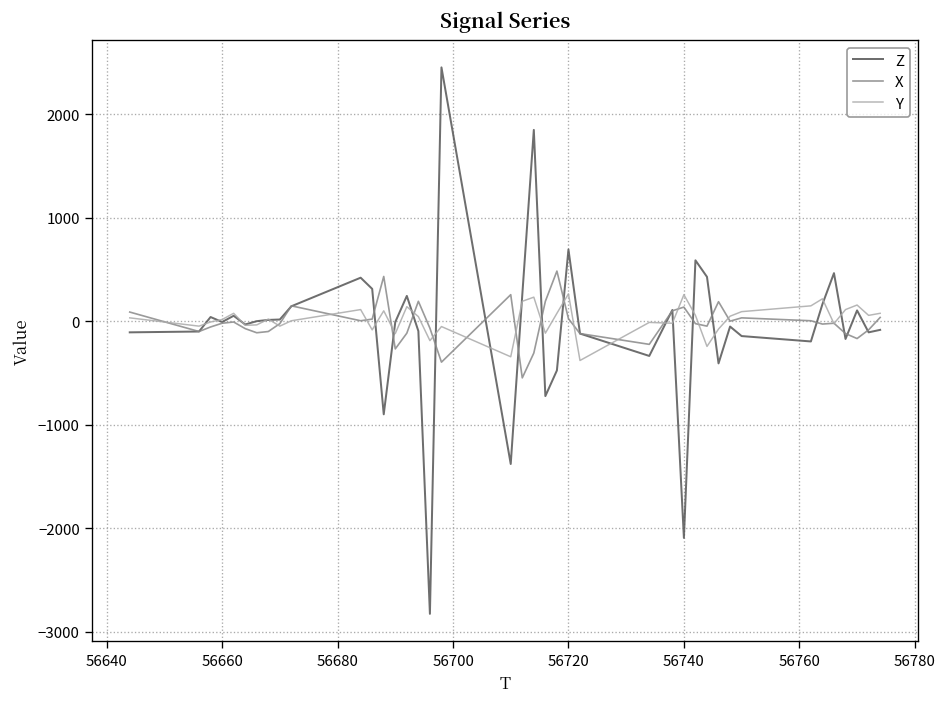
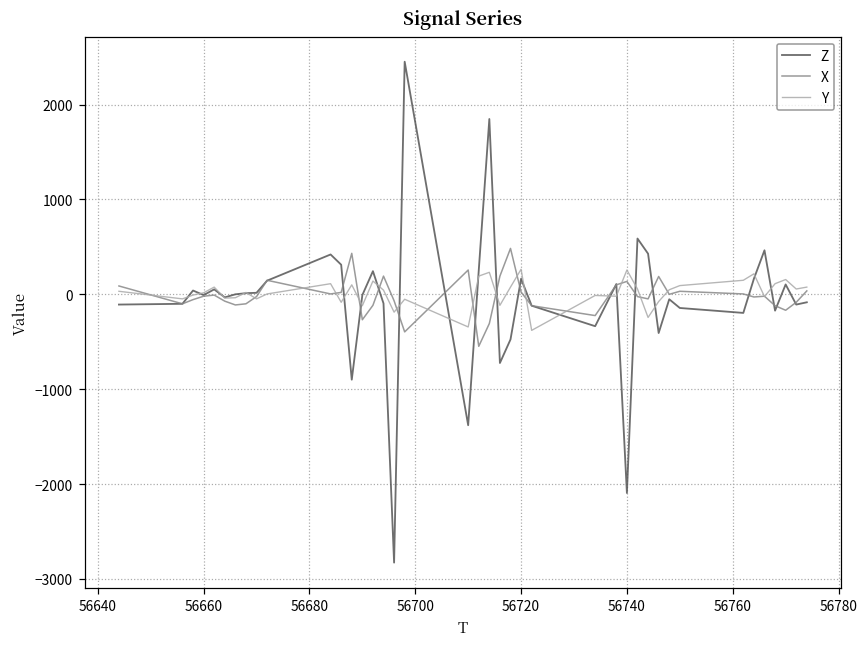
Z, 56720: 700 -> 200
